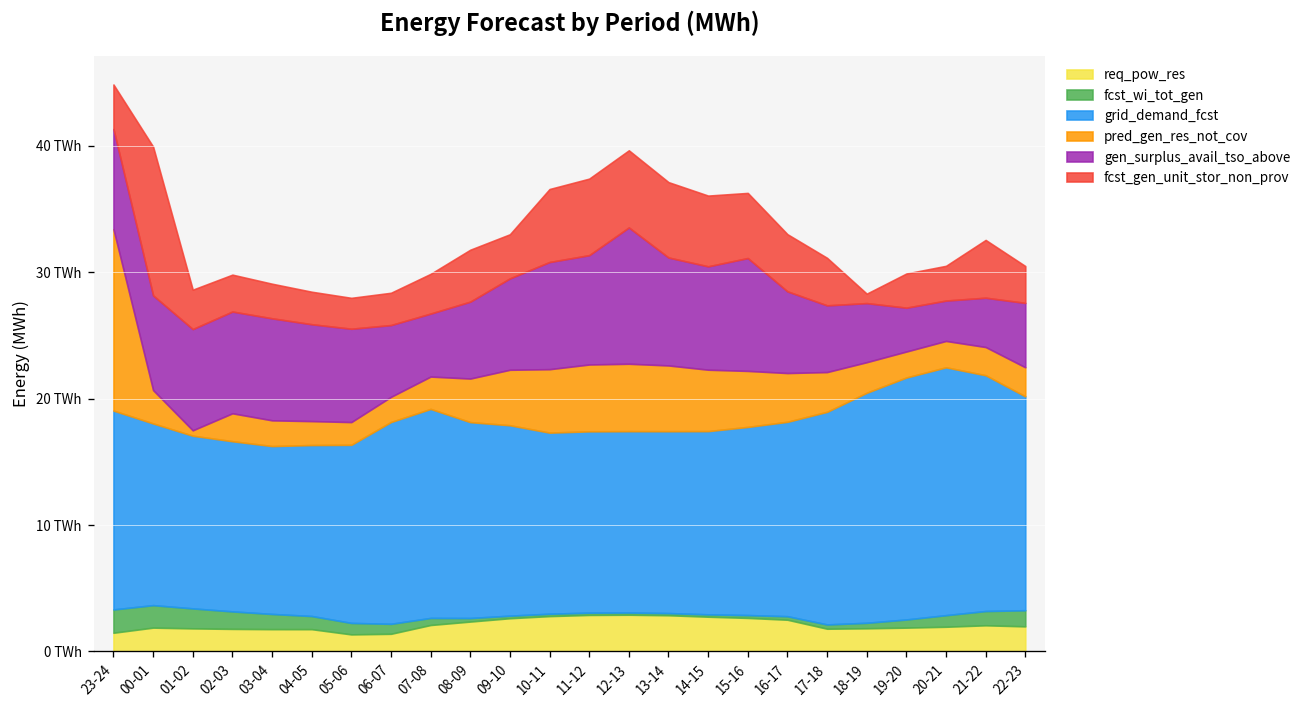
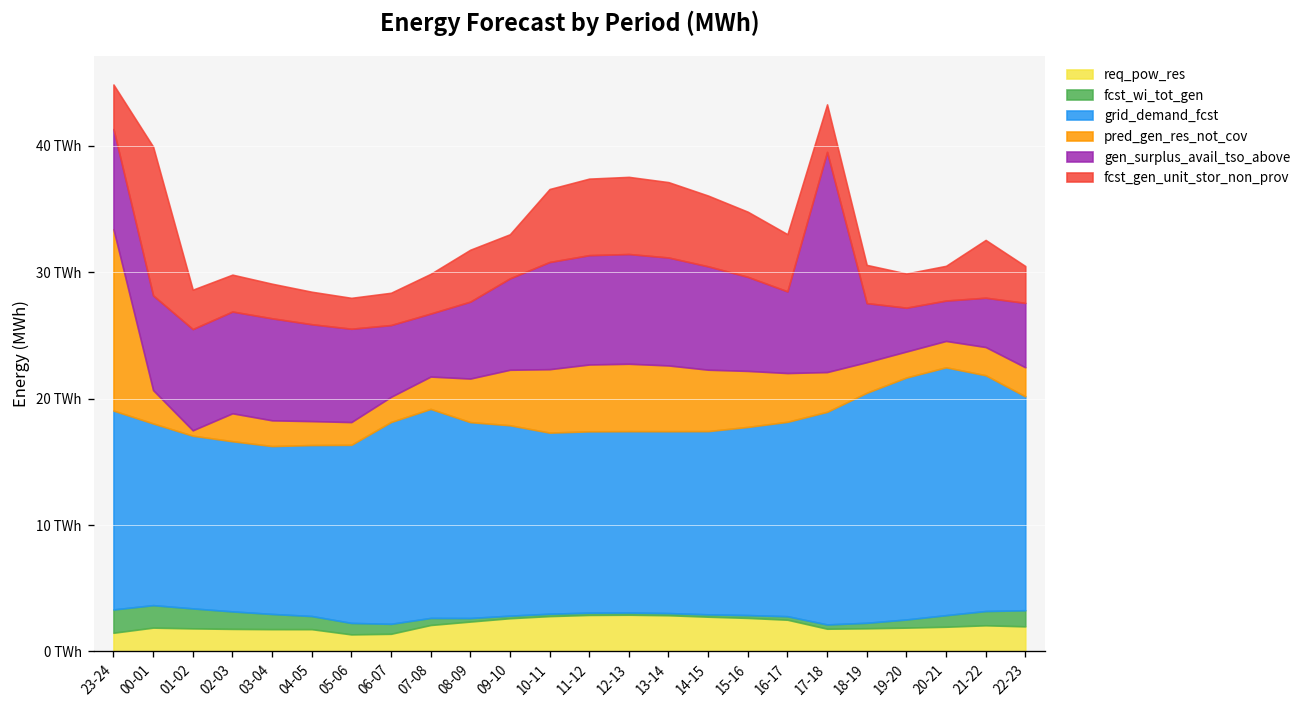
gen_surplus_avail_tso_above, 12-13: 10.8 TWh -> 8.7 TWh
gen_surplus_avail_tso_above, 15-16: 8.9 TWh -> 7.4 TWh
gen_surplus_avail_tso_above, 17-18: 5.3 TWh -> 17.4 TWh
fcst_gen_unit_stor_non_prov, 18-19: 0.7 TWh -> 3.0 TWh
